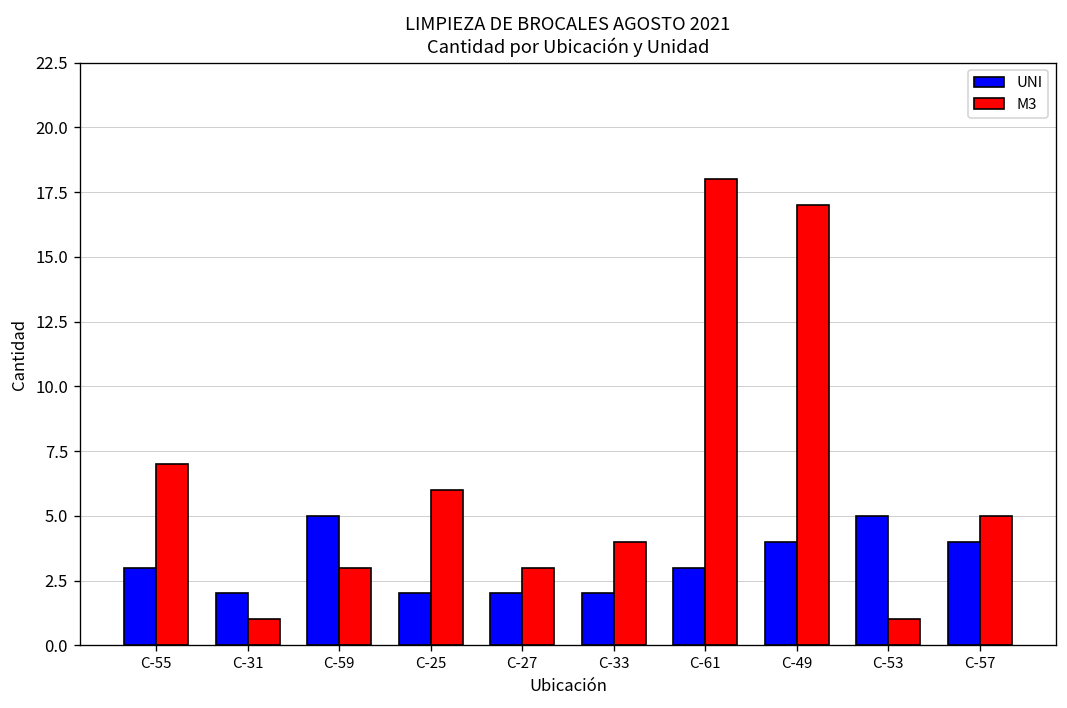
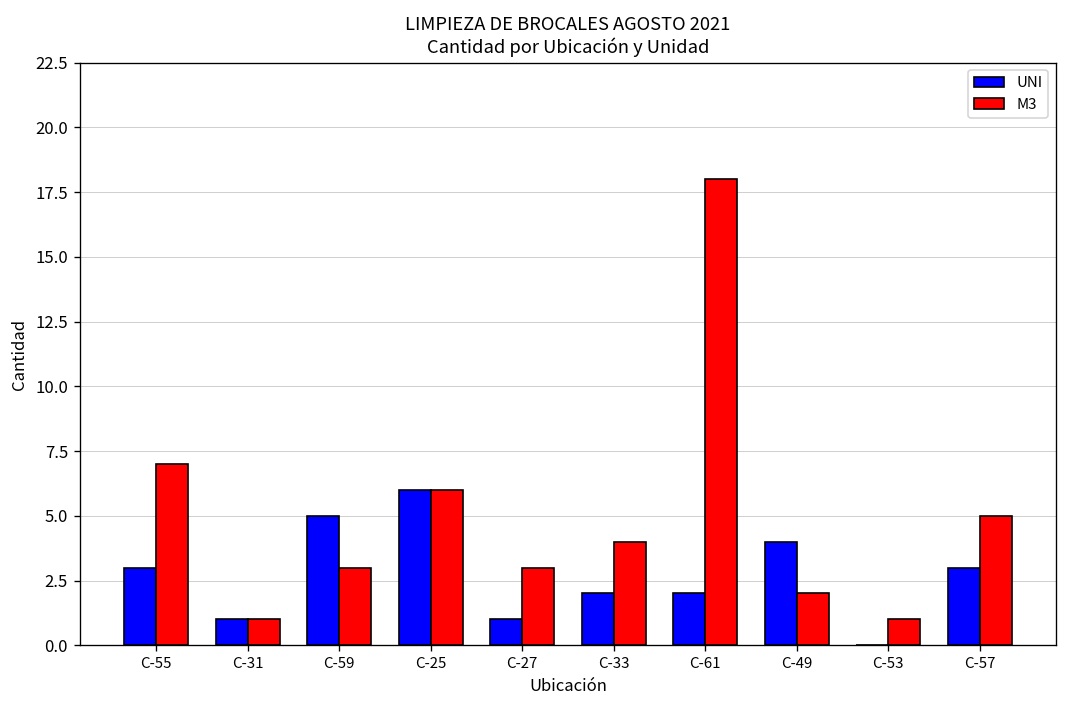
UNI, C-31: 2 -> 1
UNI, C-25: 2 -> 6
UNI, C-27: 2 -> 1
UNI, C-61: 3 -> 2
M3, C-49: 17 -> 2
UNI, C-53: 5 -> 0
UNI, C-57: 4 -> 3
